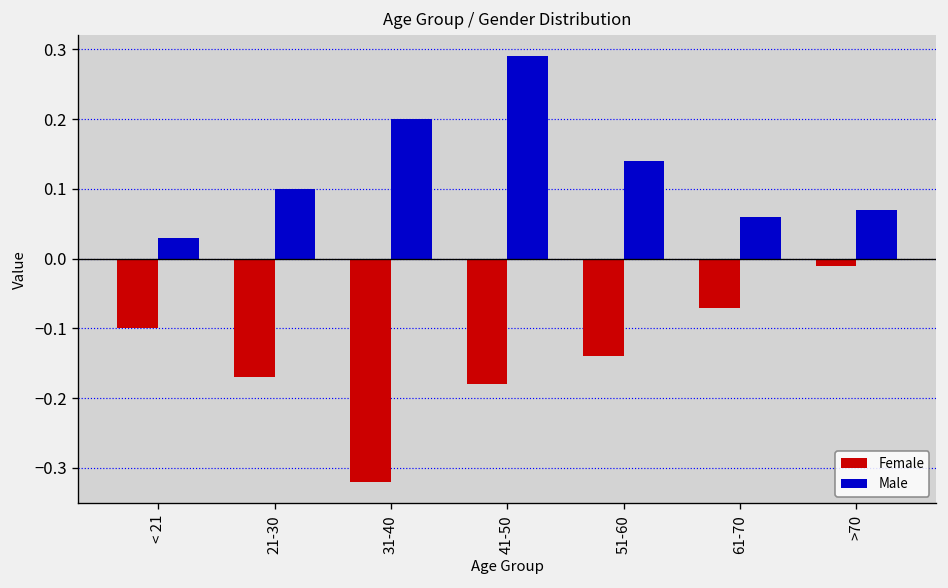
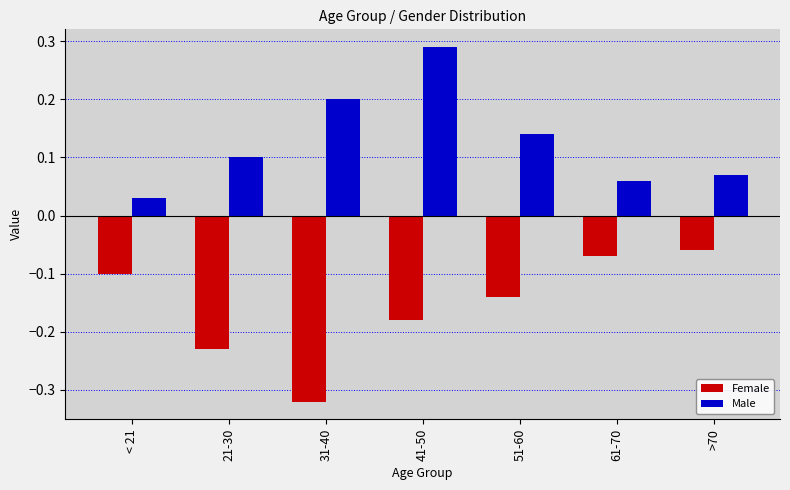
Female, 21-30: -0.17 -> -0.23
Female, >70: -0.01 -> -0.06
